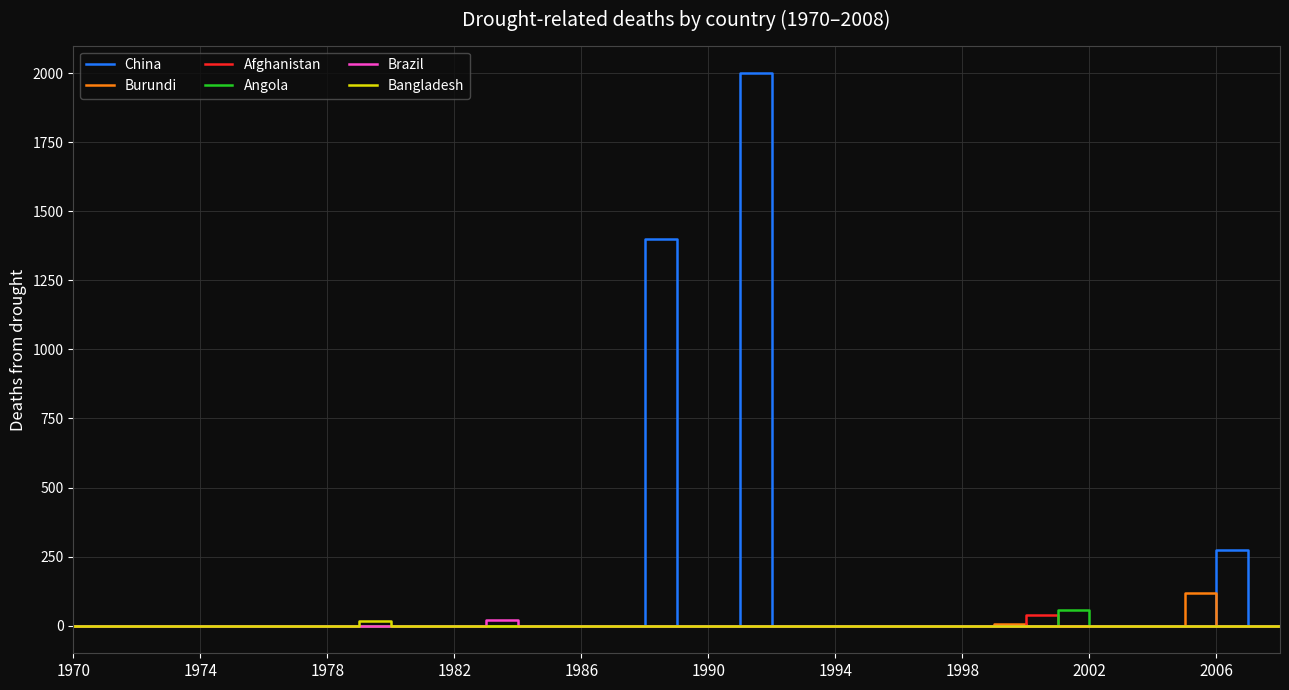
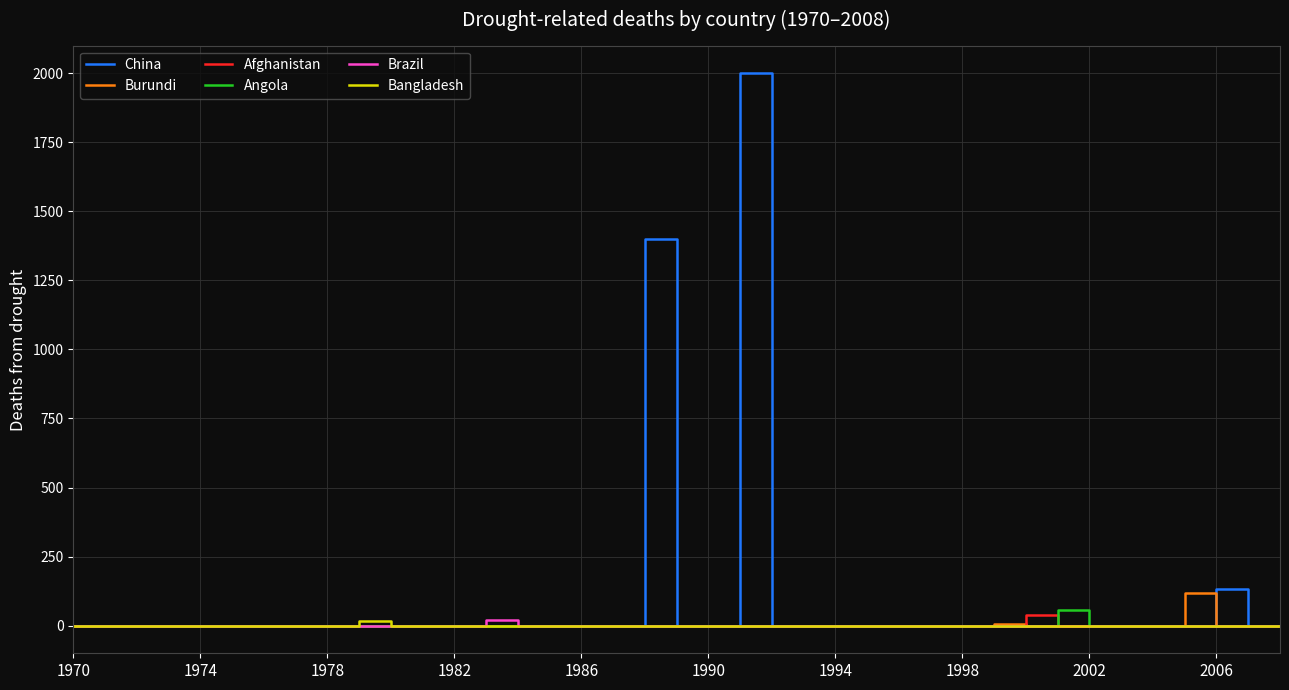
China, 2006: 280 -> 130
